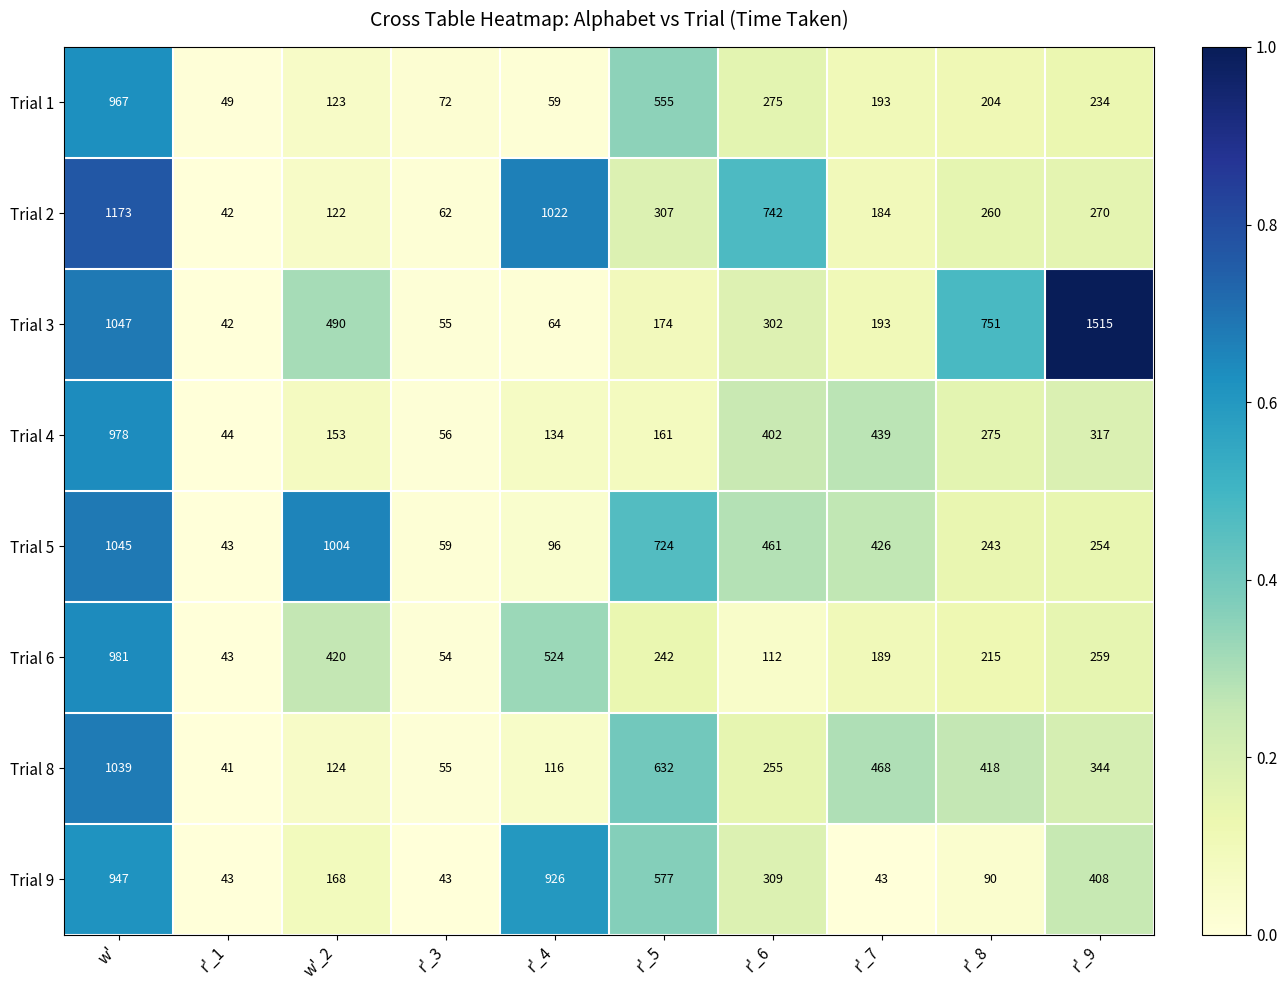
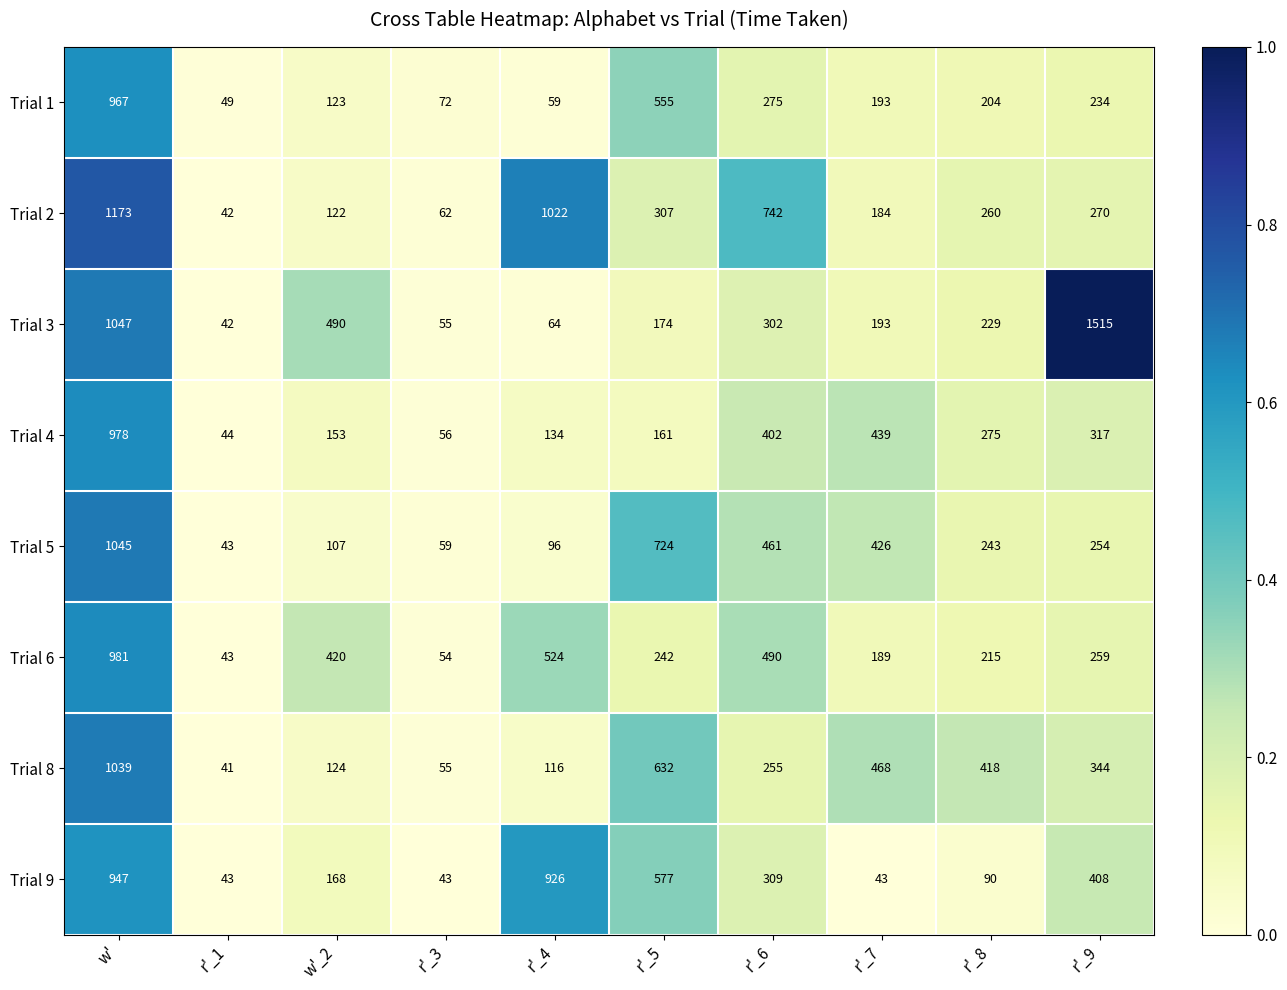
Trial 3, r'_8: 751 -> 229
Trial 5, w'_2: 1004 -> 107
Trial 6, r'_6: 112 -> 490
